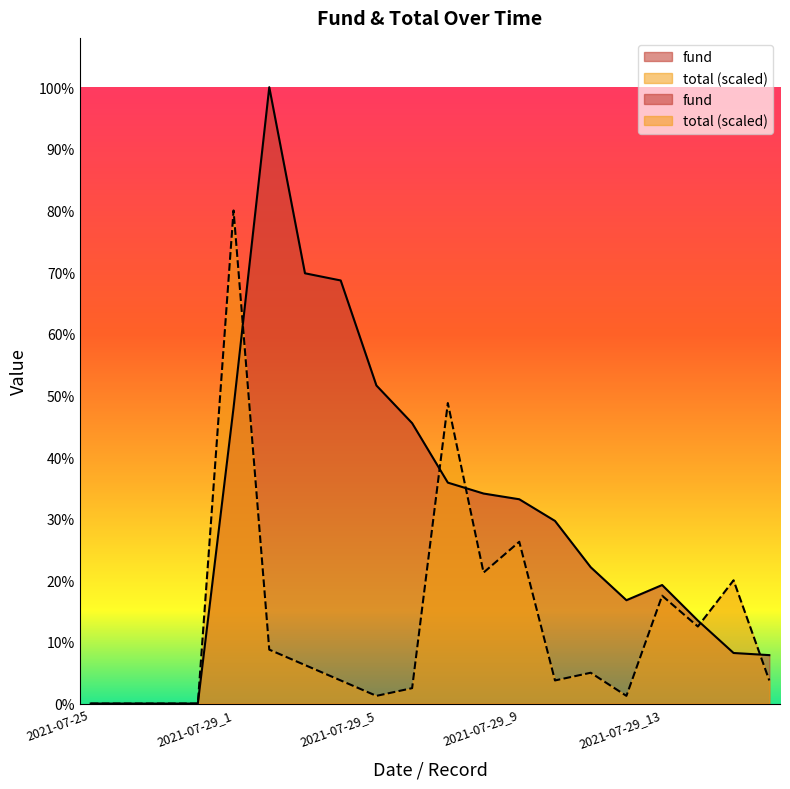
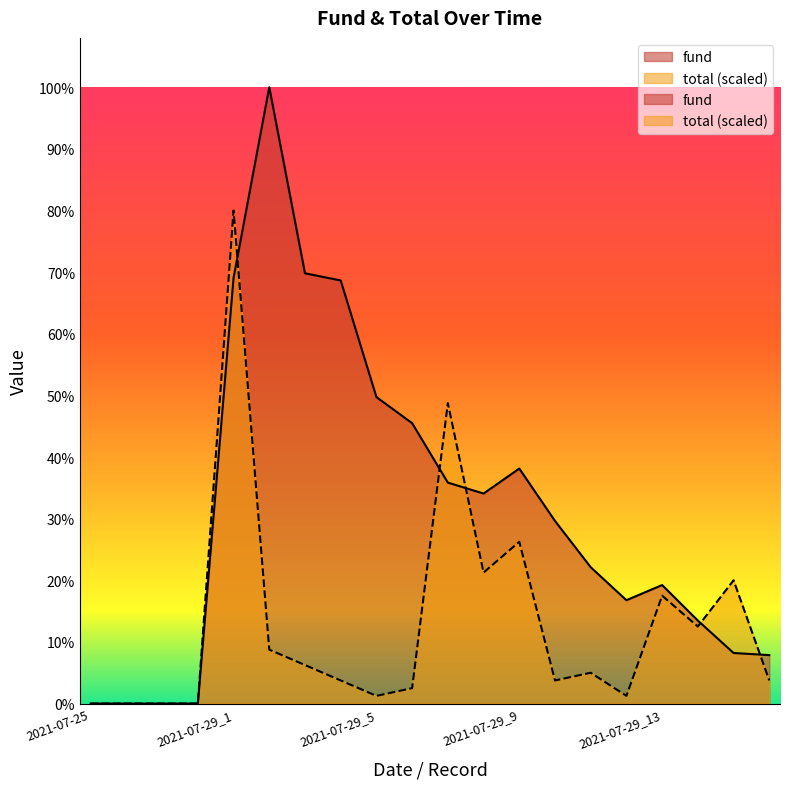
fund, 2021-07-29_1: 48% -> 69%
fund, 2021-07-29_5: 52% -> 50%
fund, 2021-07-29_9: 33% -> 38%
